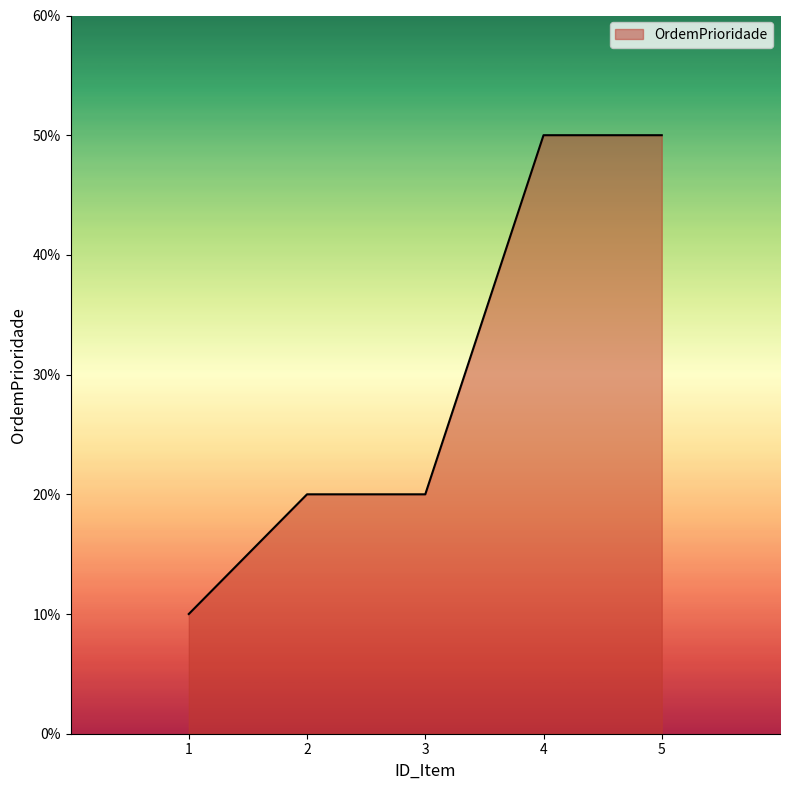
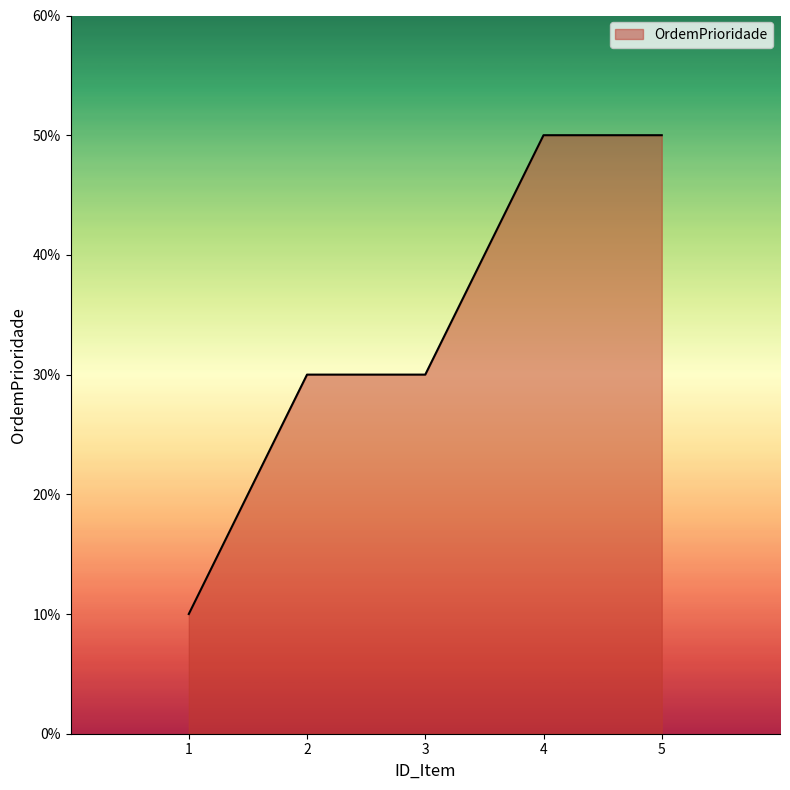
2: 20.0% -> 30.0%
3: 20.0% -> 30.0%
